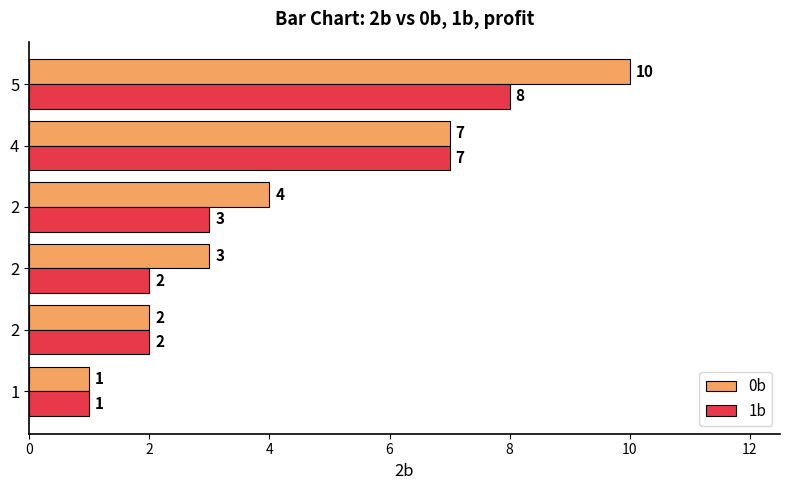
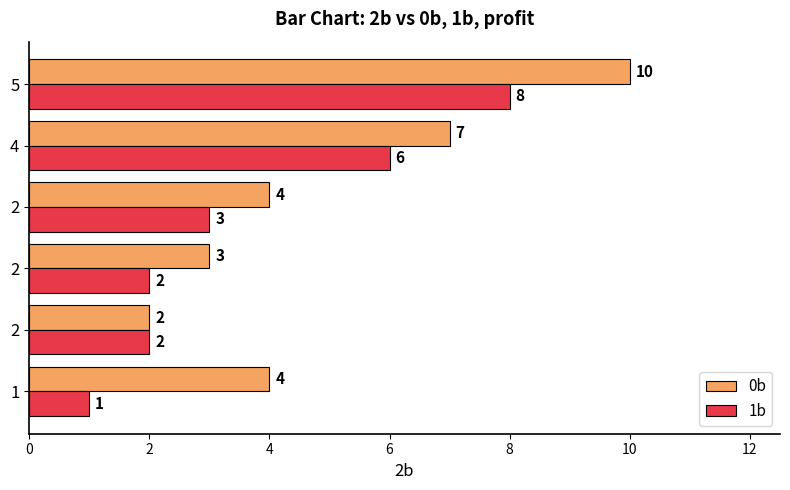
1b, 4: 7 -> 6
0b, 1: 1 -> 4
